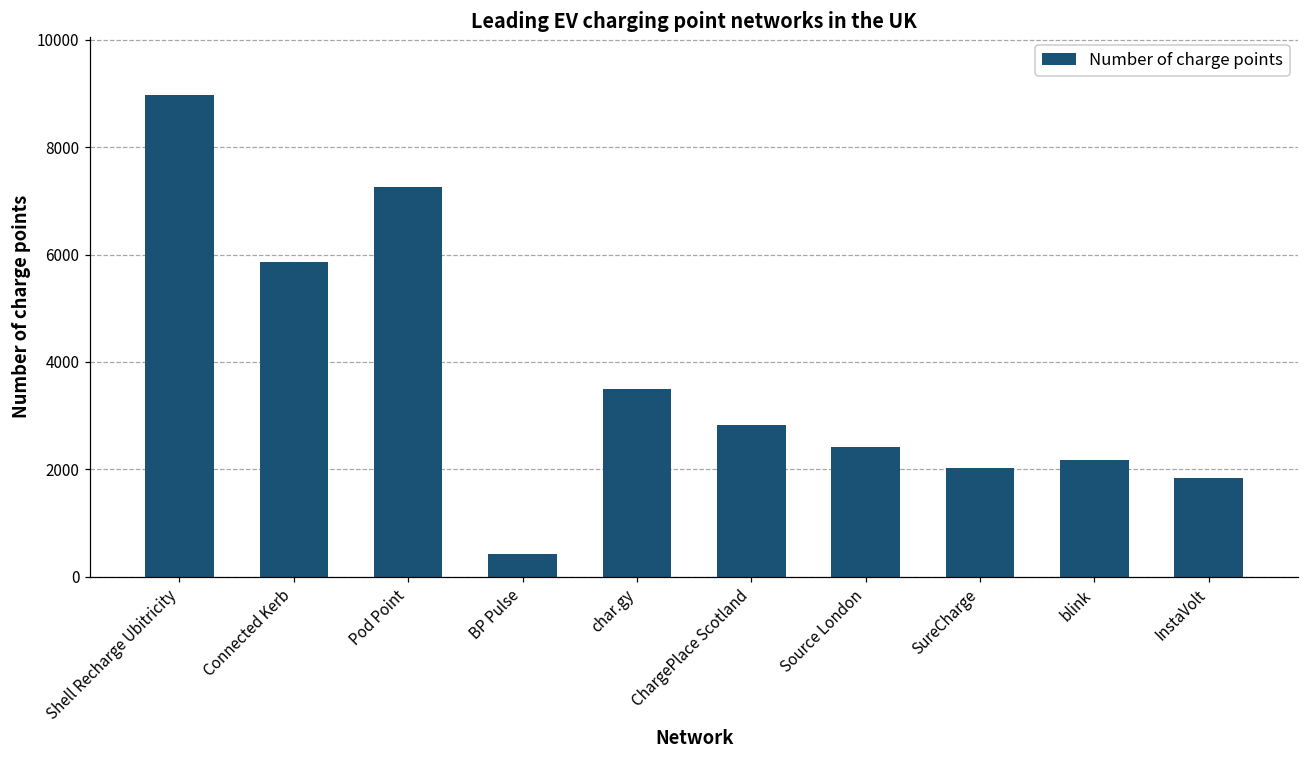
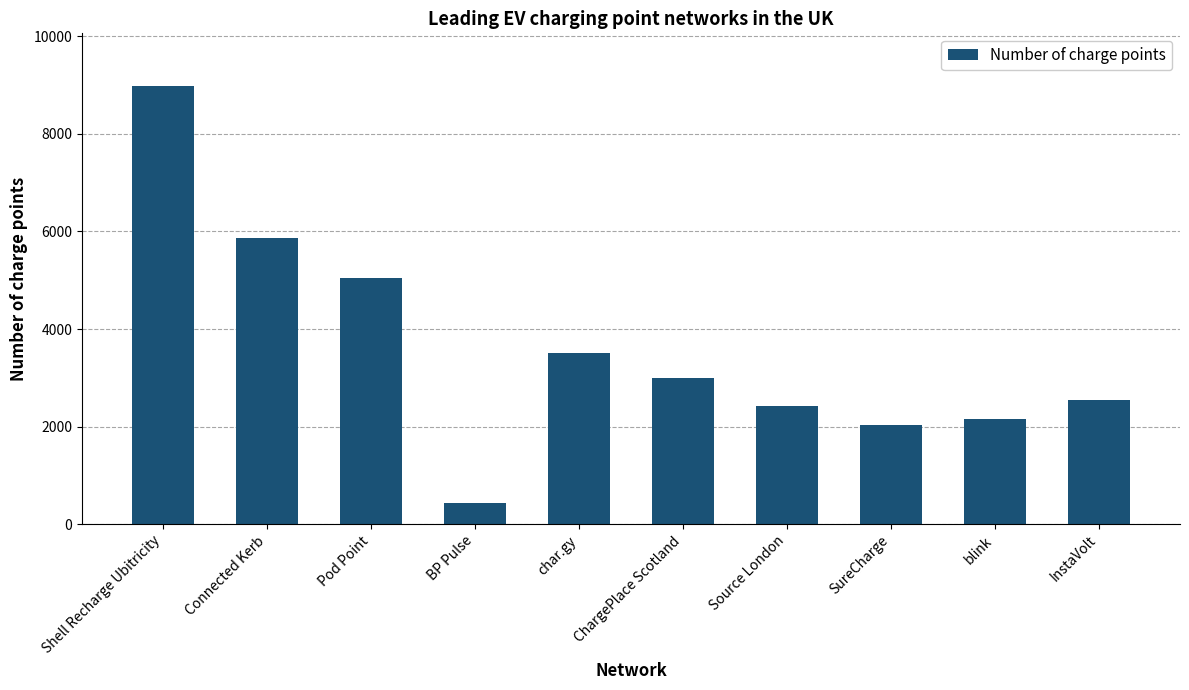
Pod Point: 7300 -> 5000
ChargePlace Scotland: 2800 -> 3000
InstaVolt: 1800 -> 2600
